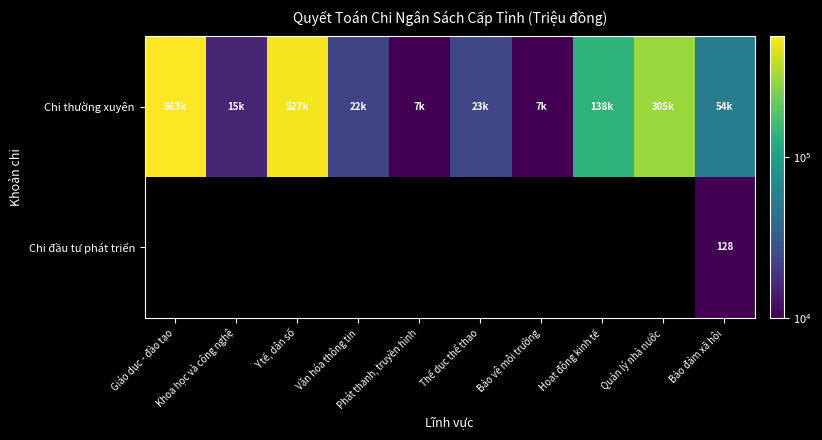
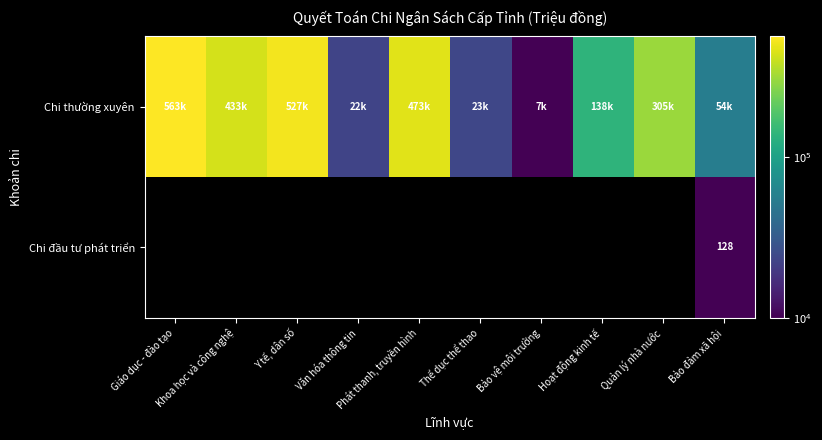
Chi thường xuyên, Khoa học và công nghệ: 15k -> 433k
Chi thường xuyên, Phát thanh, truyền hình: 7k -> 473k
